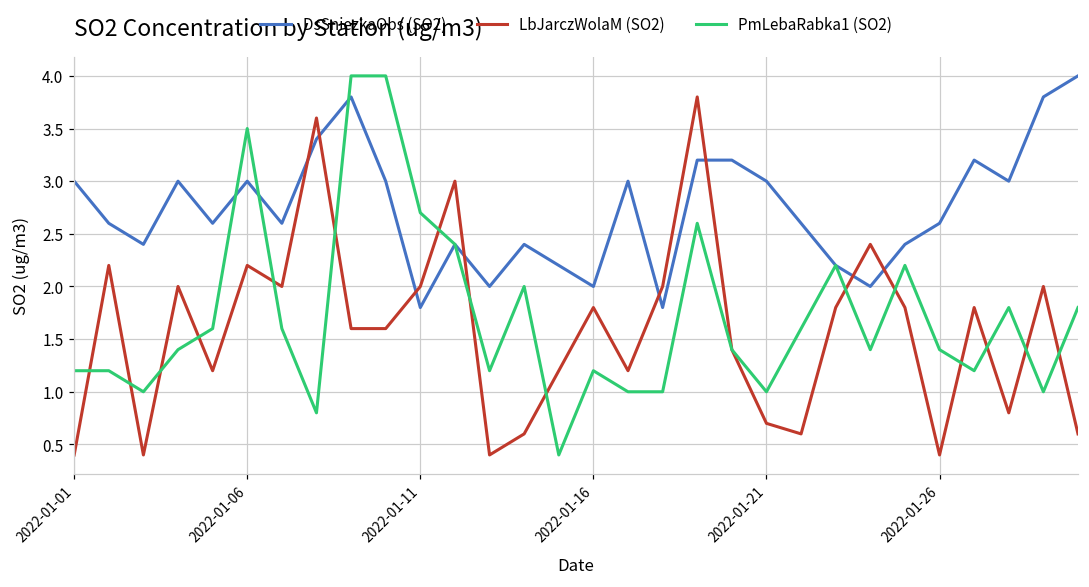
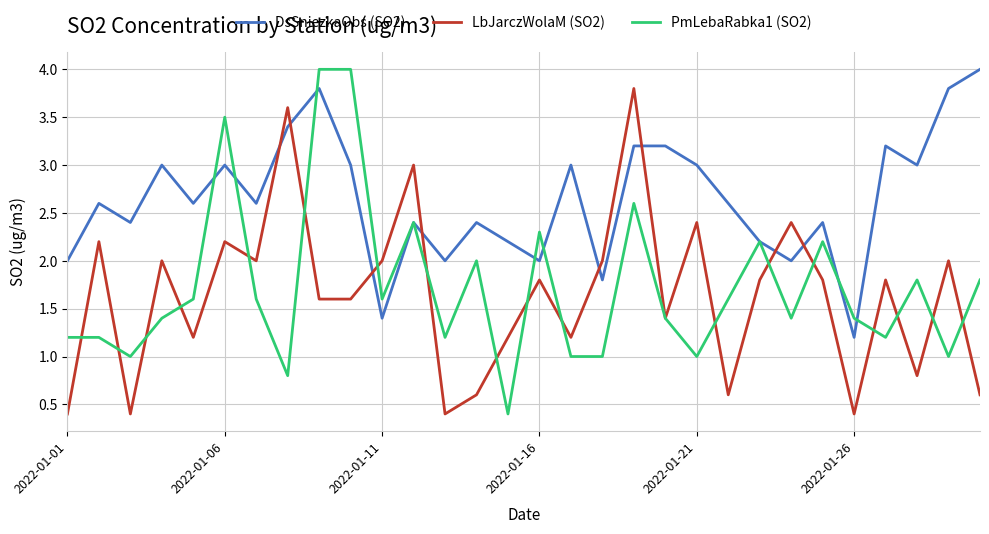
DsSniezkaObs (SO2), 2022-01-01: 3 -> 2
DsSniezkaObs (SO2), 2022-01-11: 1.8 -> 1.4
PmLebaRabka1 (SO2), 2022-01-11: 2.7 -> 1.6
PmLebaRabka1 (SO2), 2022-01-16: 1.2 -> 2.3
LbJarczWolaM (SO2), 2022-01-21: 0.7 -> 2.4
DsSniezkaObs (SO2), 2022-01-26: 2.6 -> 1.2
